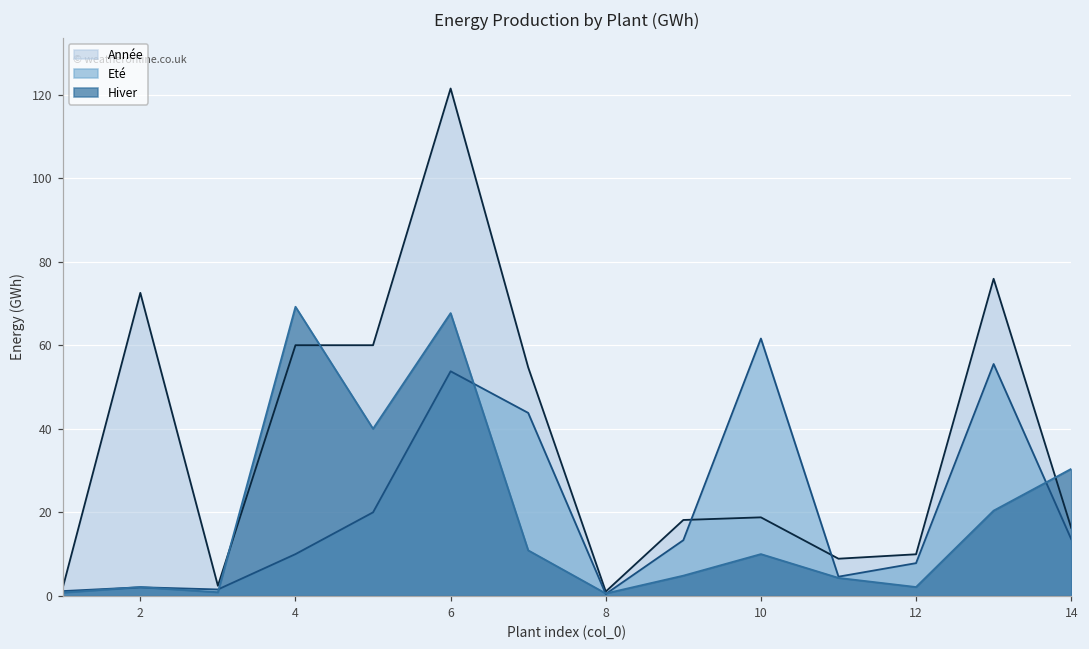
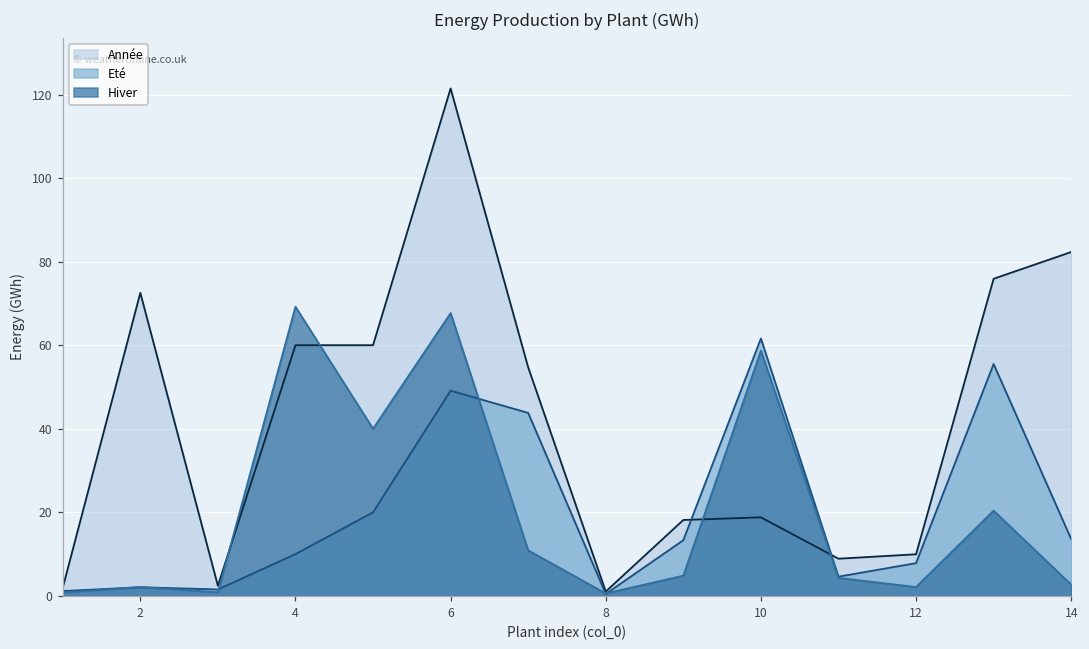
Eté, 6: 54 -> 49
Hiver, 10: 10 -> 59
Année, 14: 16 -> 82
Hiver, 14: 30 -> 3
